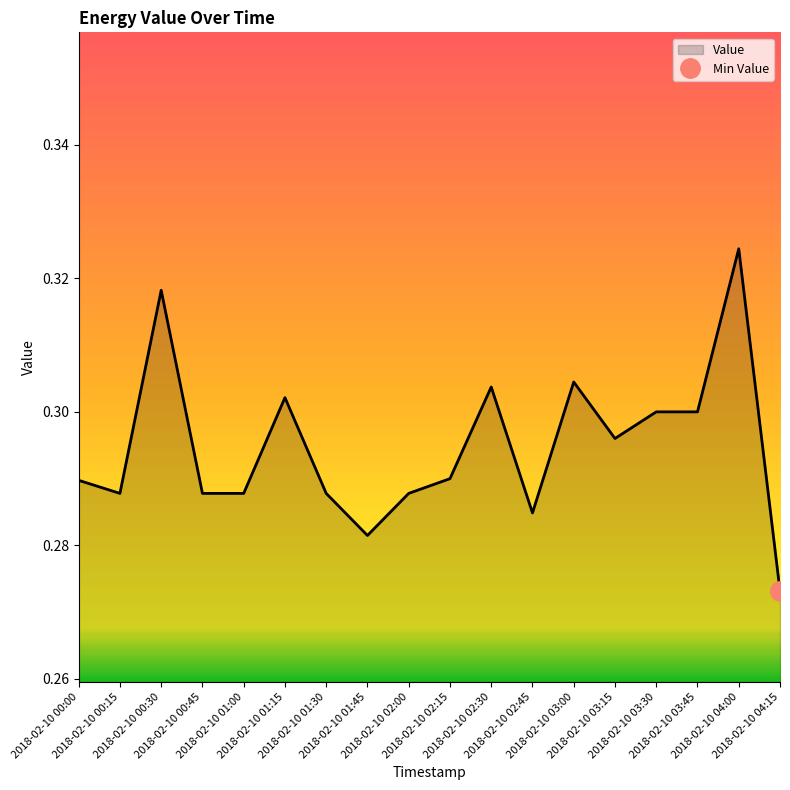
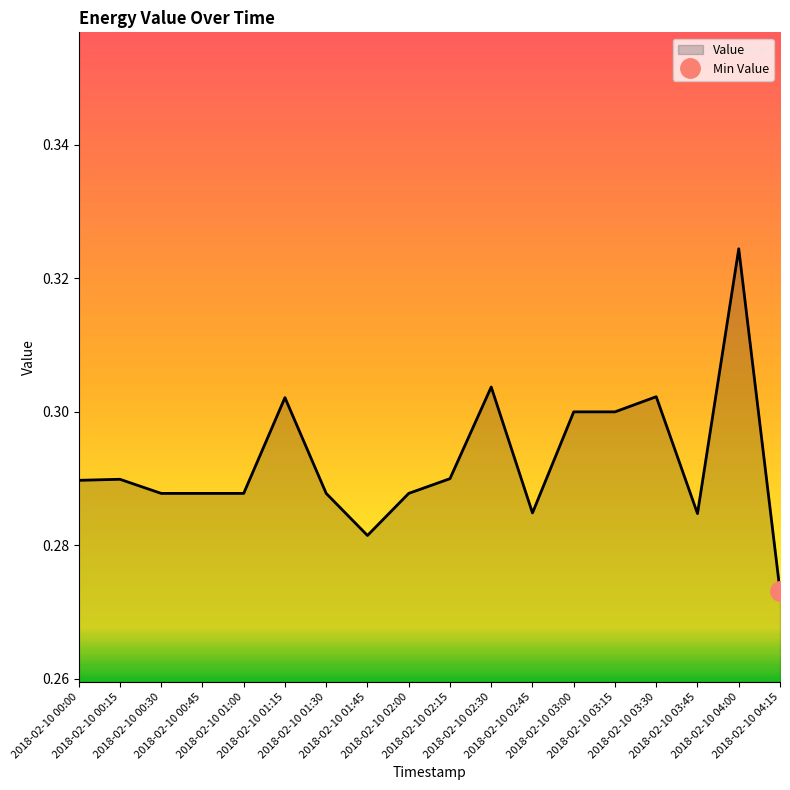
Value, 2018-02-10 00:15: 0.288 -> 0.290
Value, 2018-02-10 00:30: 0.318 -> 0.288
Value, 2018-02-10 03:00: 0.304 -> 0.300
Value, 2018-02-10 03:15: 0.296 -> 0.300
Value, 2018-02-10 03:30: 0.300 -> 0.302
Value, 2018-02-10 03:45: 0.300 -> 0.285
